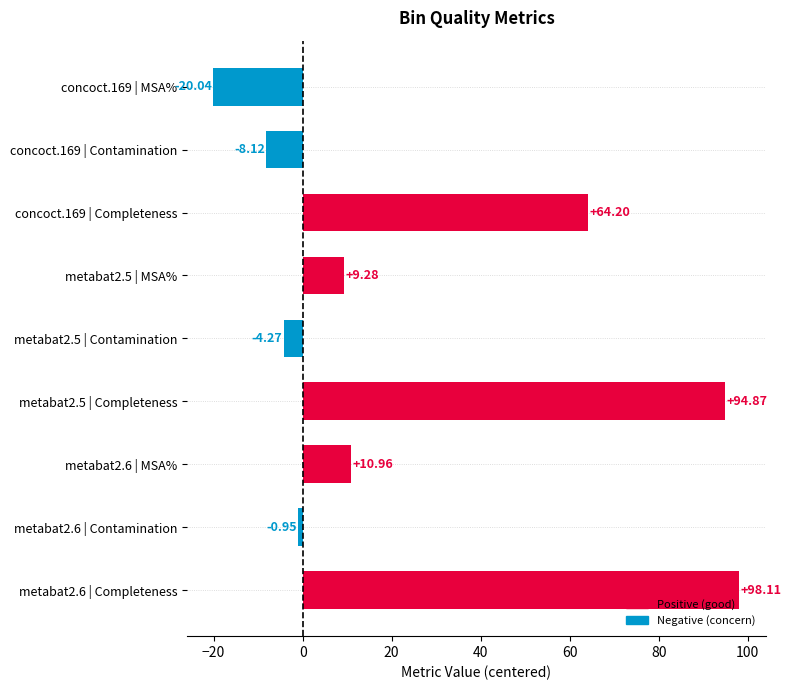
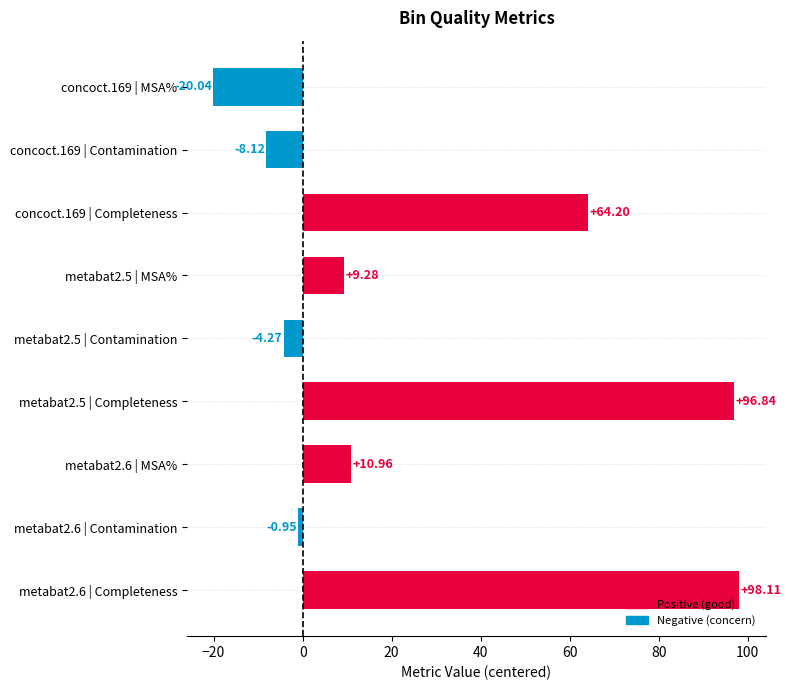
metabat2.5 | Completeness: +94.87 -> +96.84
